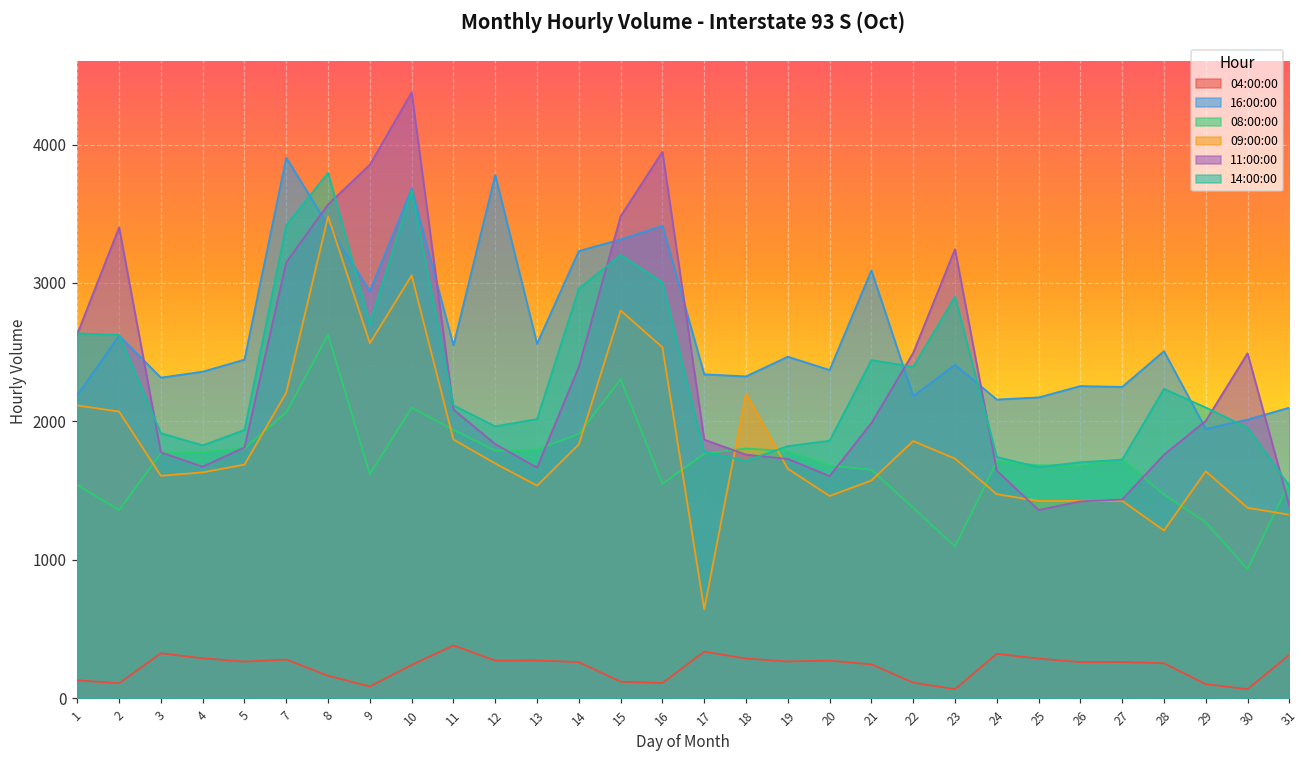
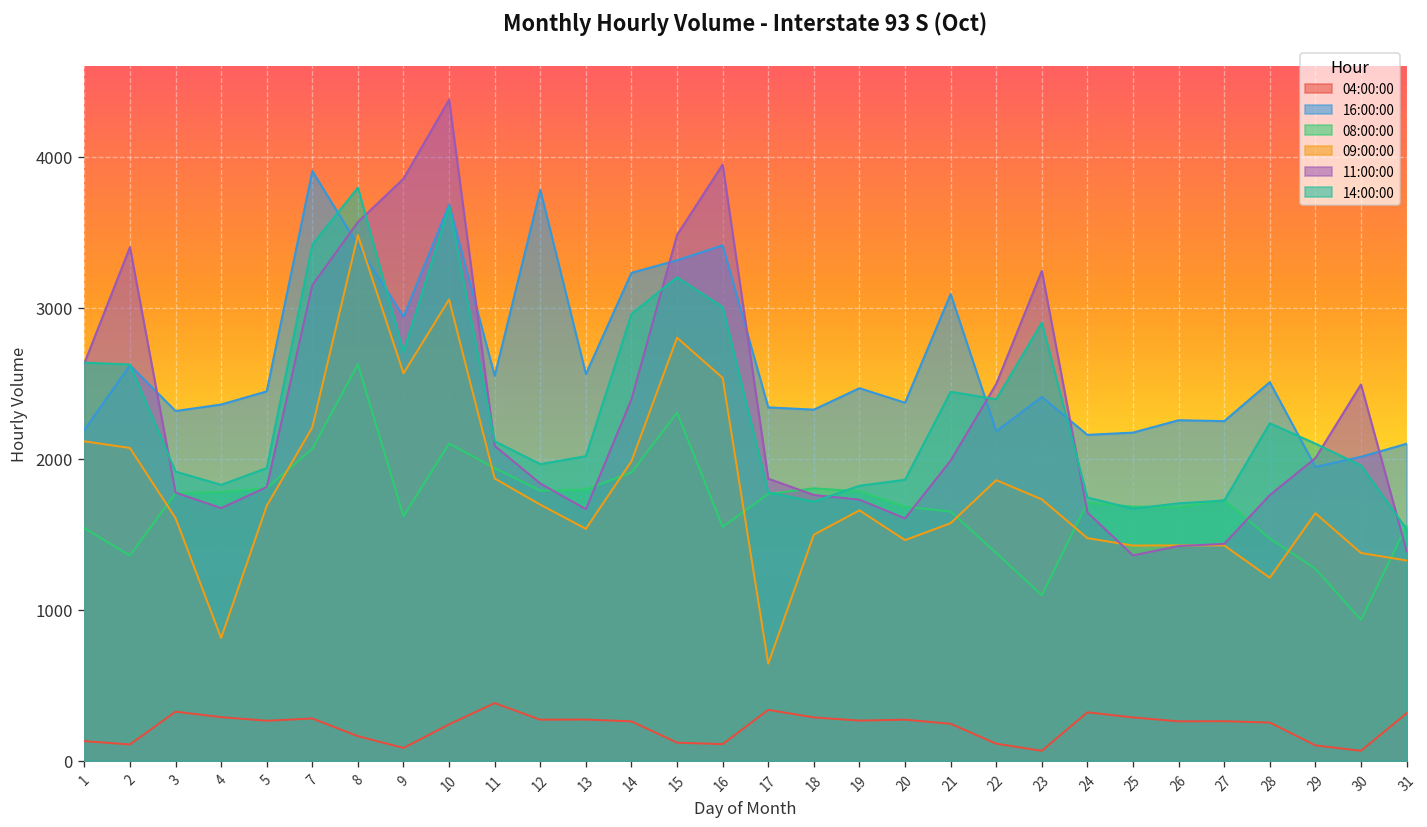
09:00:00, 4: 1630 -> 810
09:00:00, 14: 1830 -> 1980
09:00:00, 18: 2200 -> 1500
